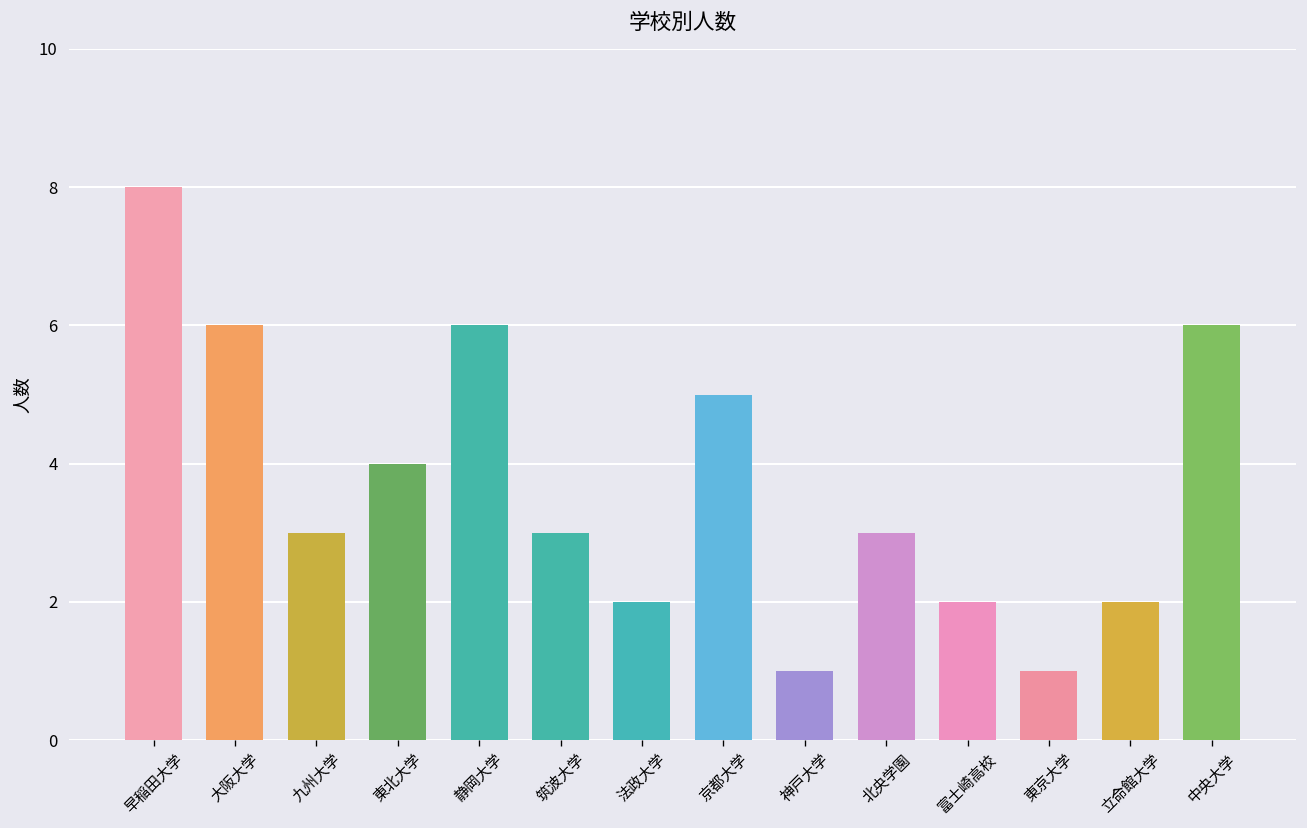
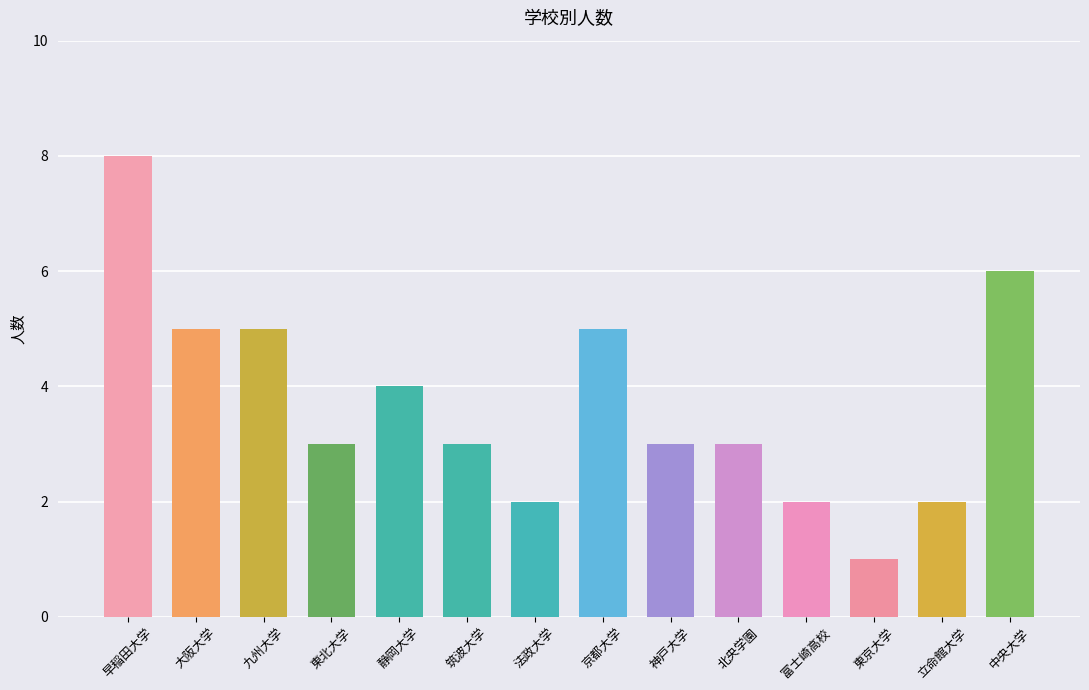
大阪大学: 6 -> 5
九州大学: 3 -> 5
東北大学: 4 -> 3
静岡大学: 6 -> 4
神戸大学: 1 -> 3
